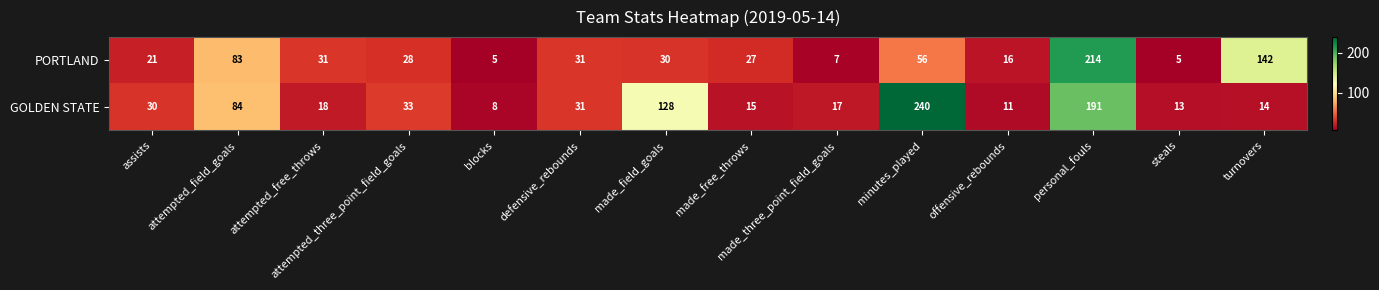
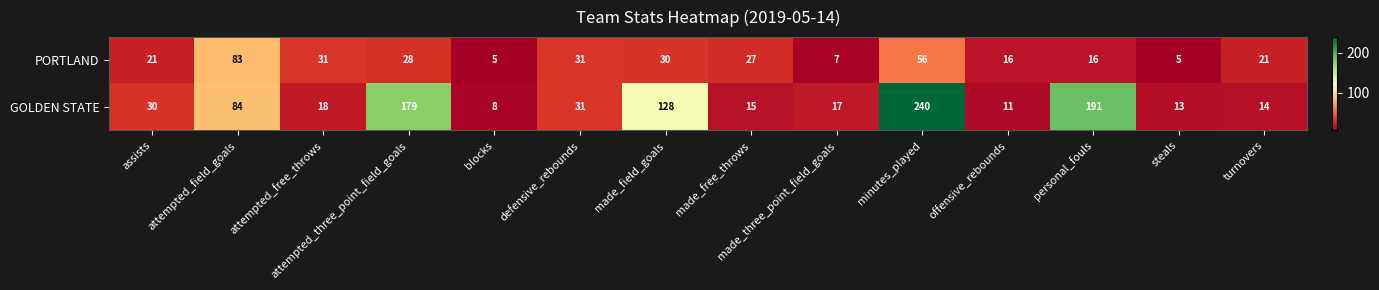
PORTLAND, personal_fouls: 214 -> 16
PORTLAND, turnovers: 142 -> 21
GOLDEN STATE, attempted_three_point_field_goals: 33 -> 179
